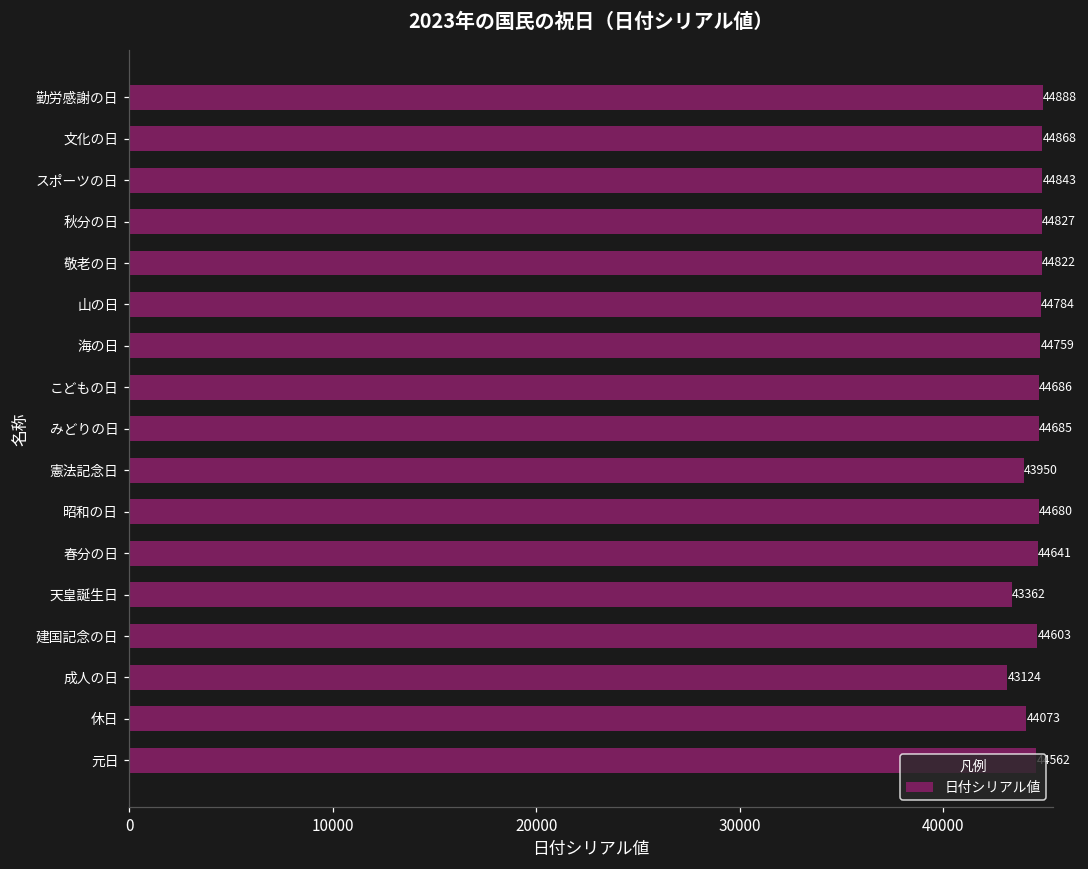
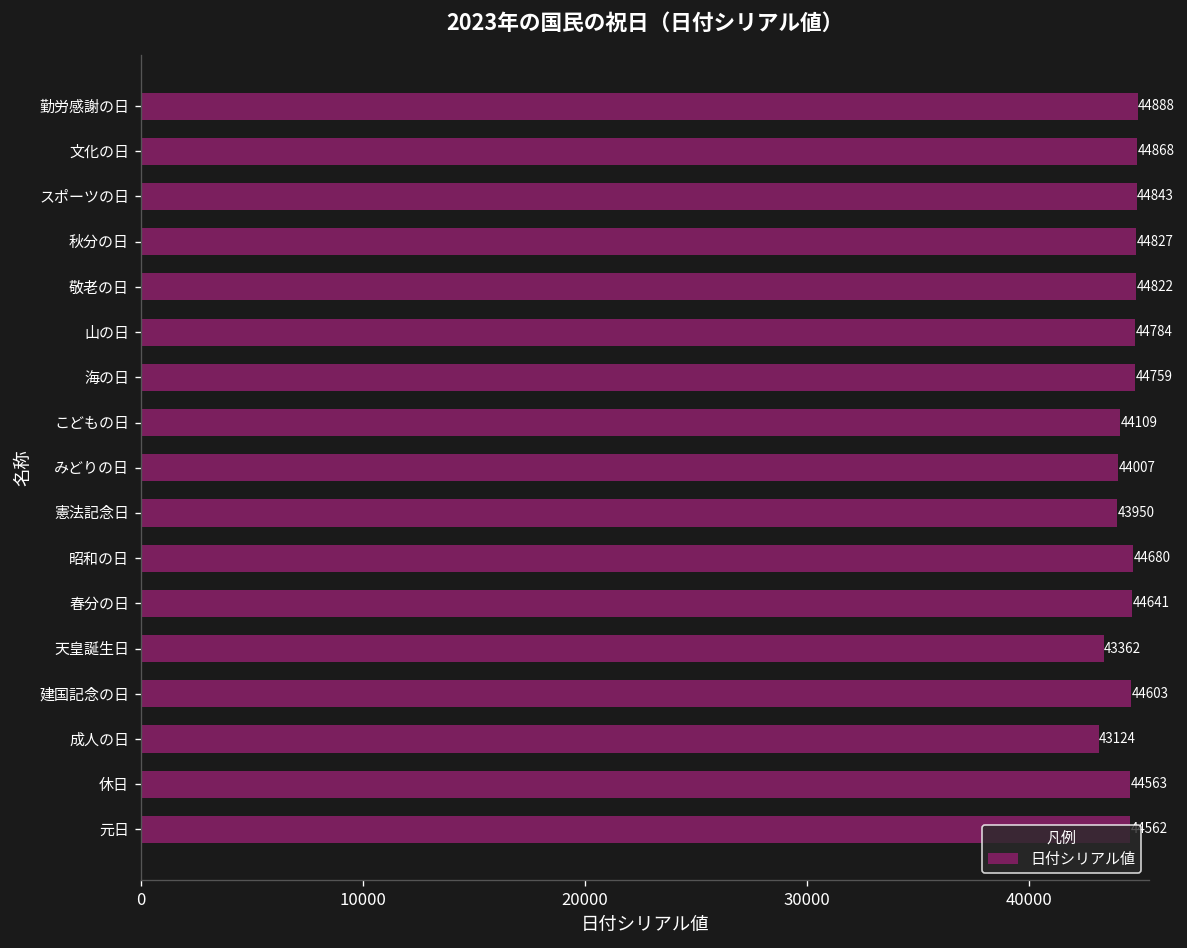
こどもの日: 44686 -> 44109
みどりの日: 44685 -> 44007
休日: 44073 -> 44563
